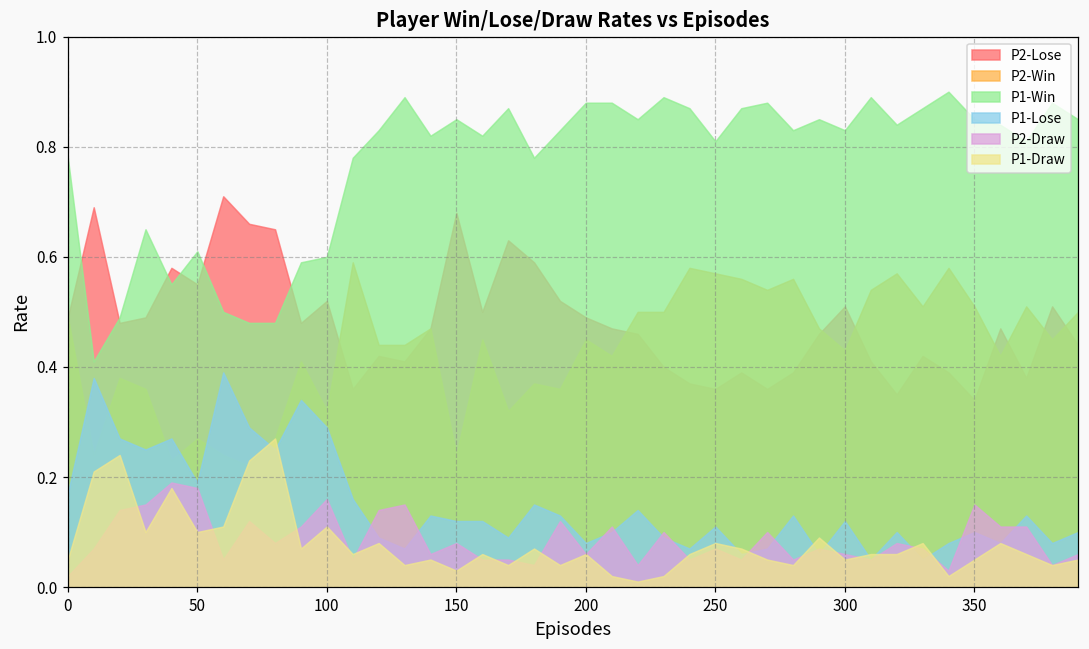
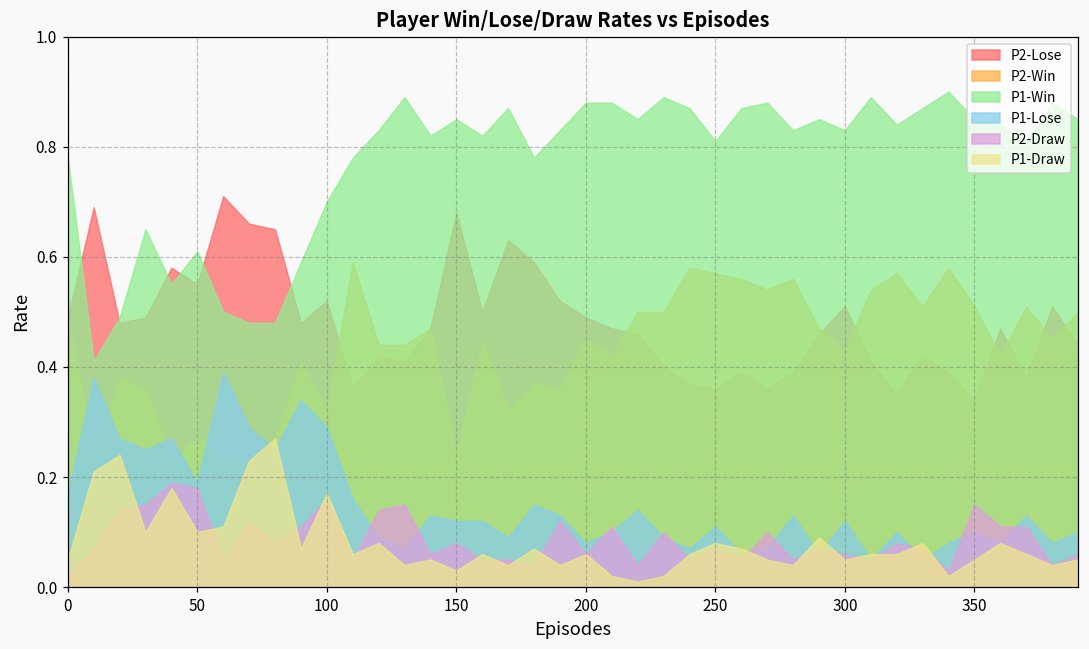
P1-Win, 100: 0.6 -> 0.7
P1-Draw, 100: 0.11 -> 0.17
